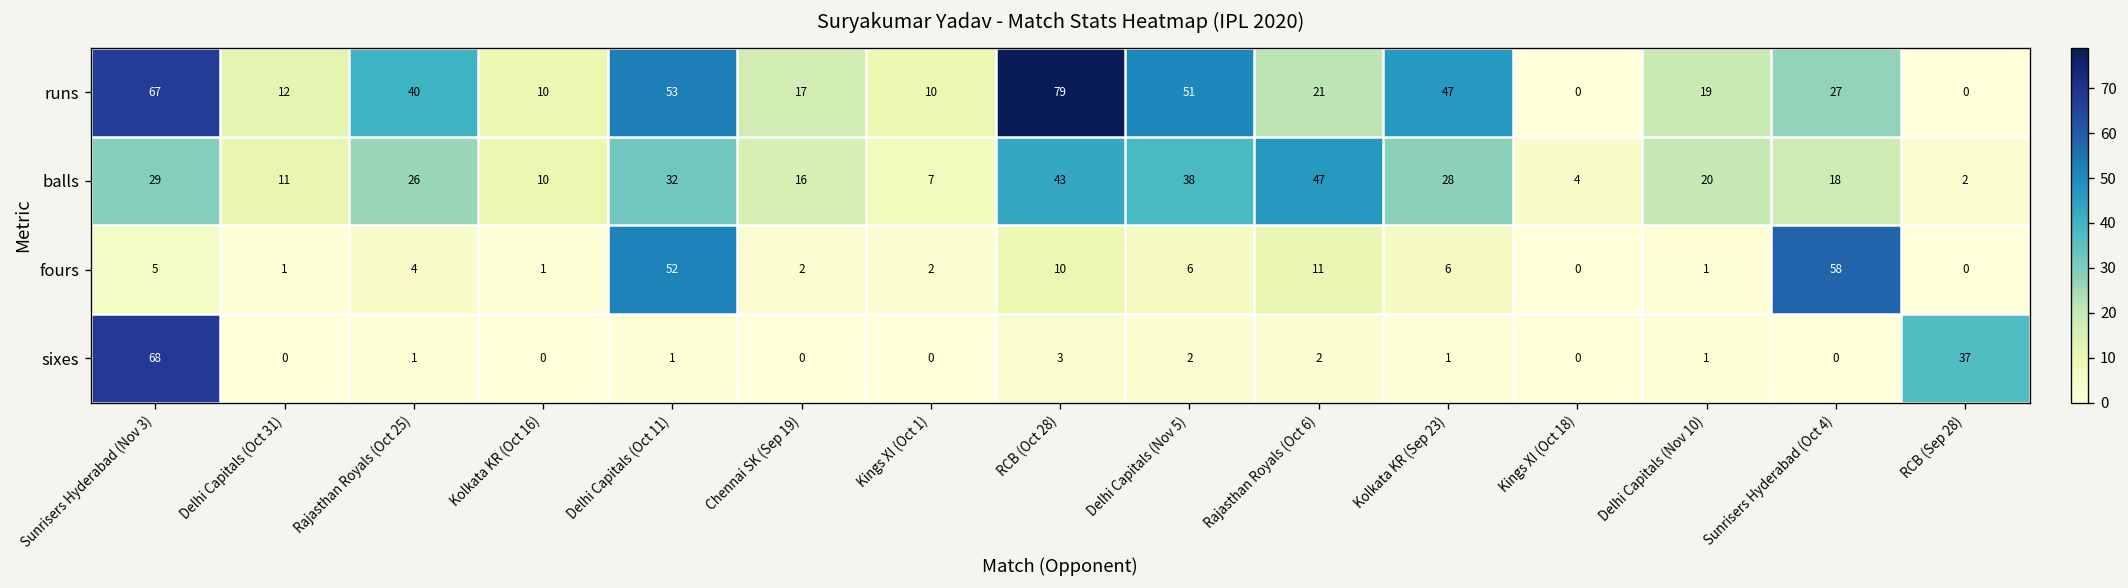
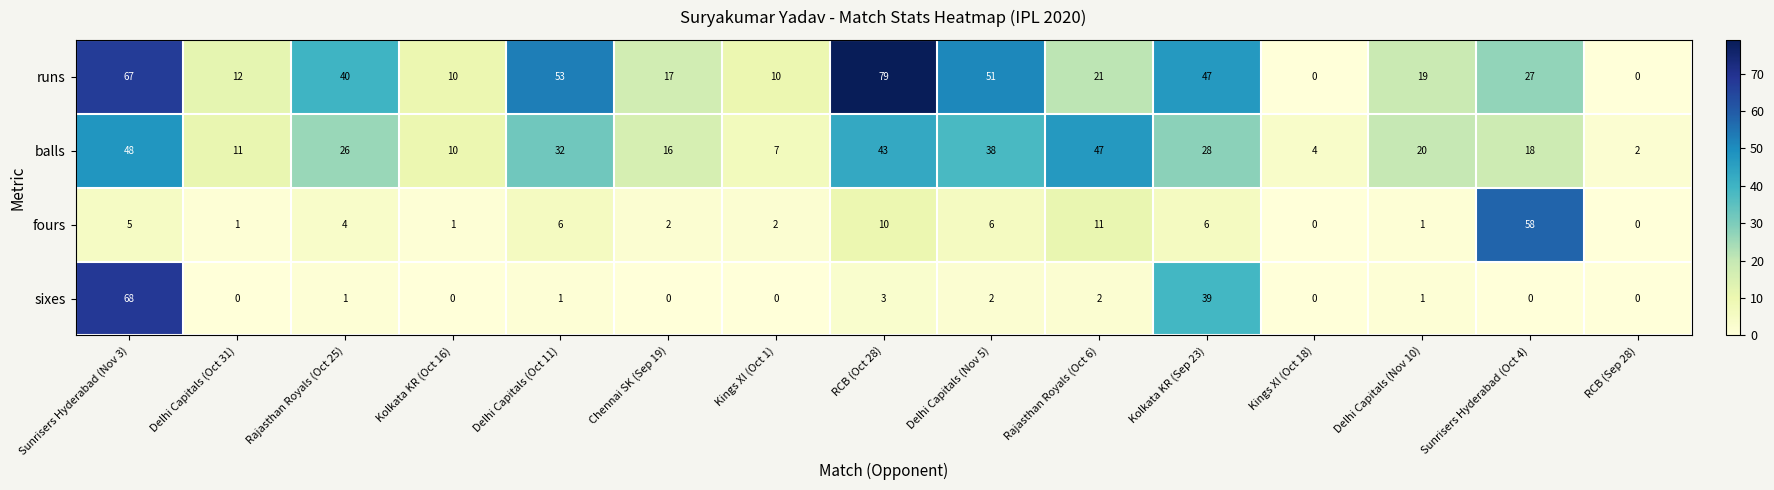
balls, Sunrisers Hyderabad (Nov 3): 29 -> 48
fours, Delhi Capitals (Oct 11): 52 -> 6
sixes, Kolkata KR (Sep 23): 1 -> 39
sixes, RCB (Sep 28): 37 -> 0
